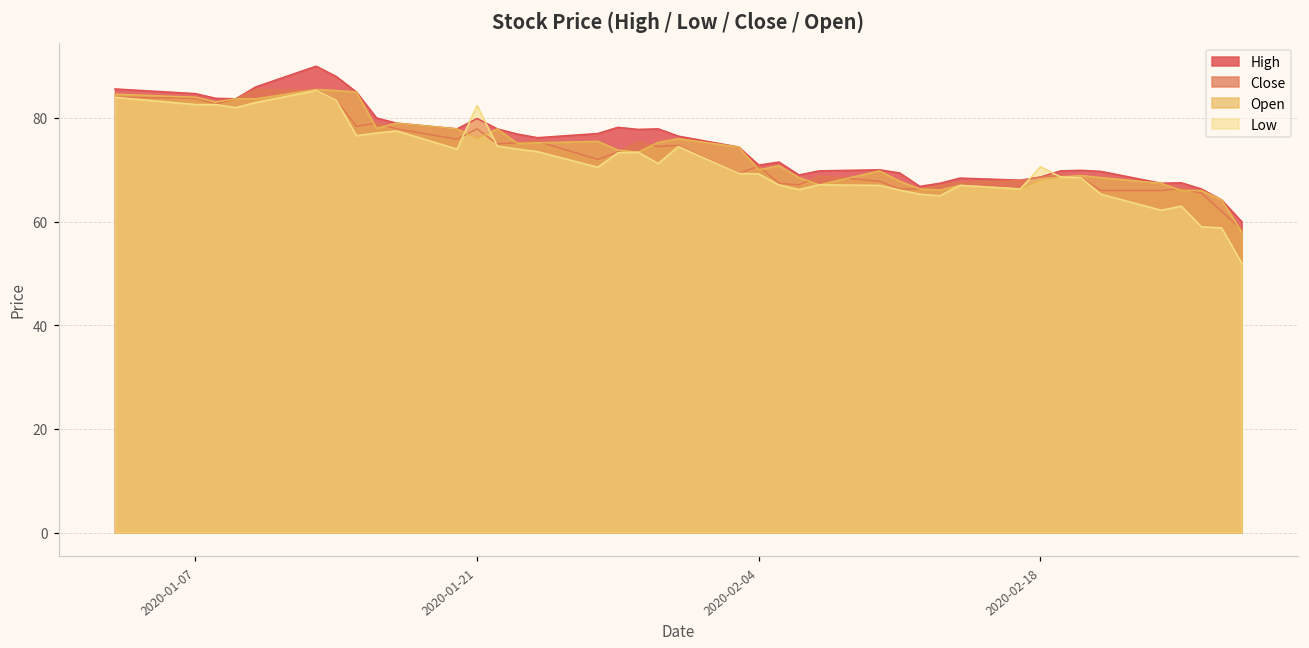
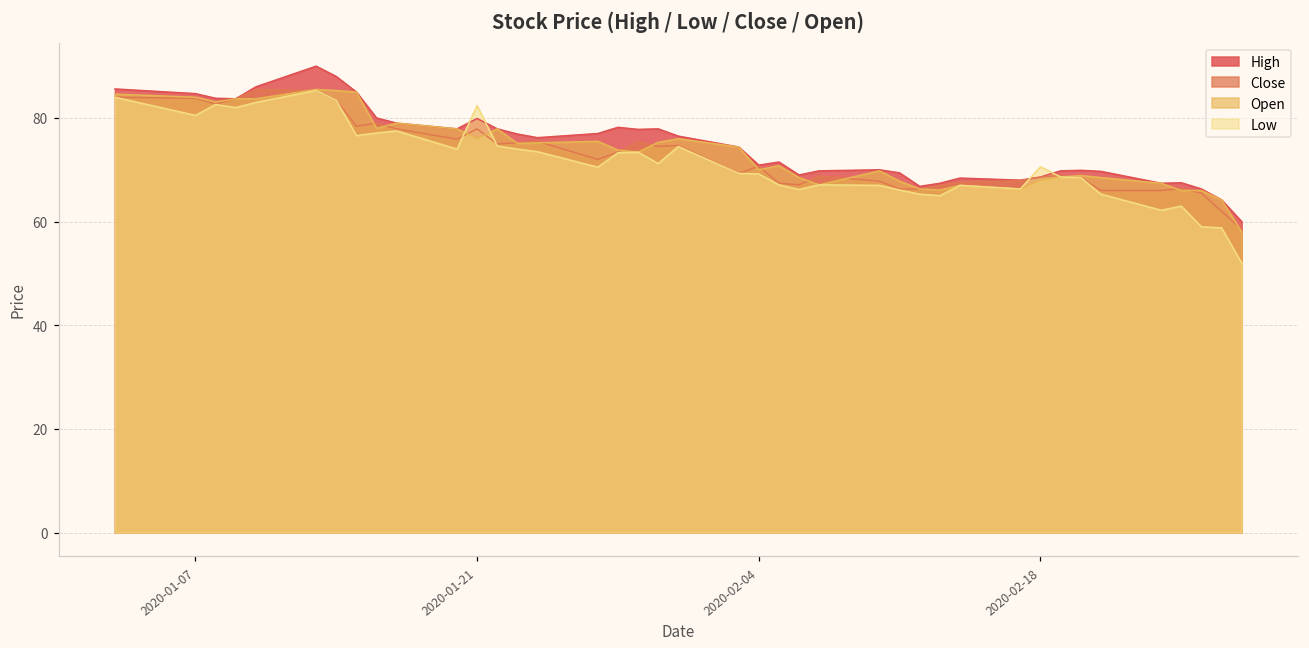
Low, 2020-01-07: 83 -> 81
